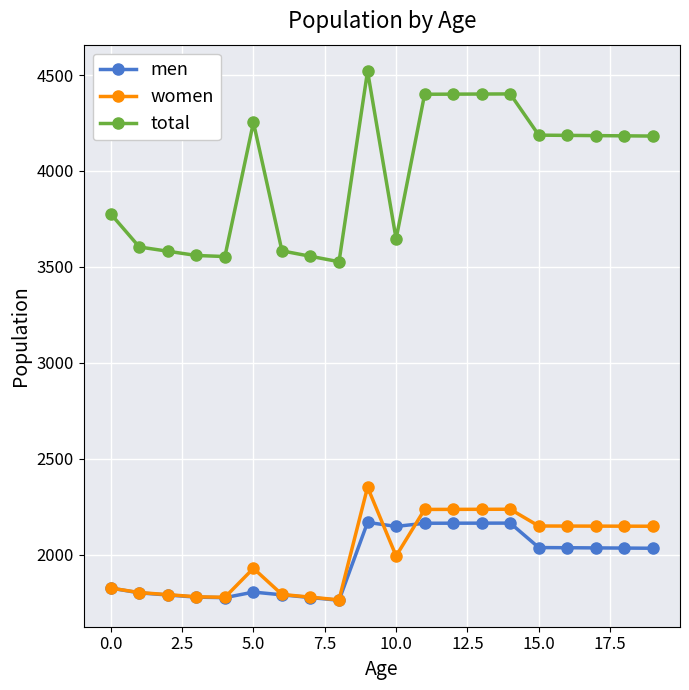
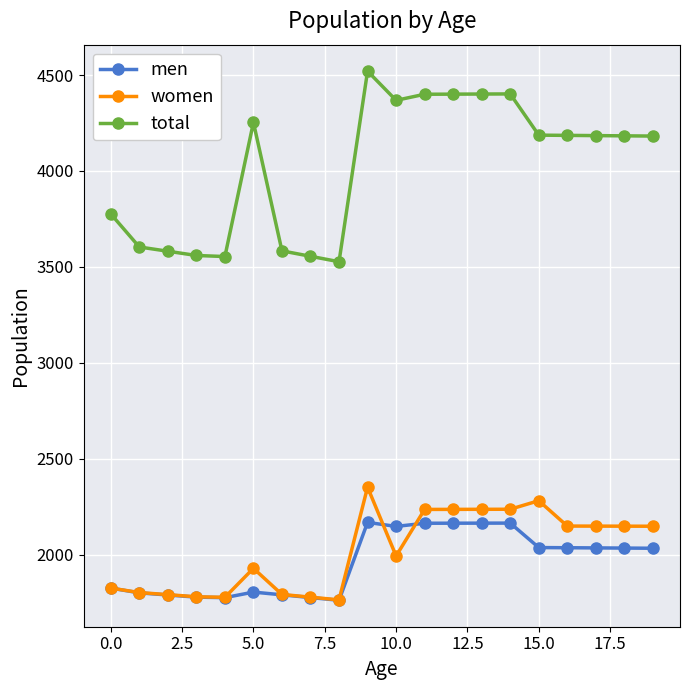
total, 10.0: 3650 -> 4370
women, 15.0: 2150 -> 2280
